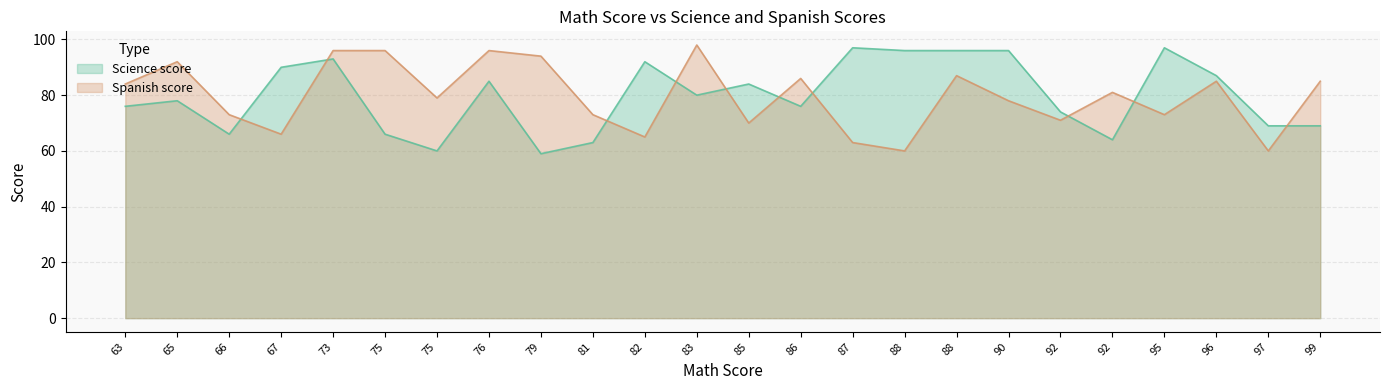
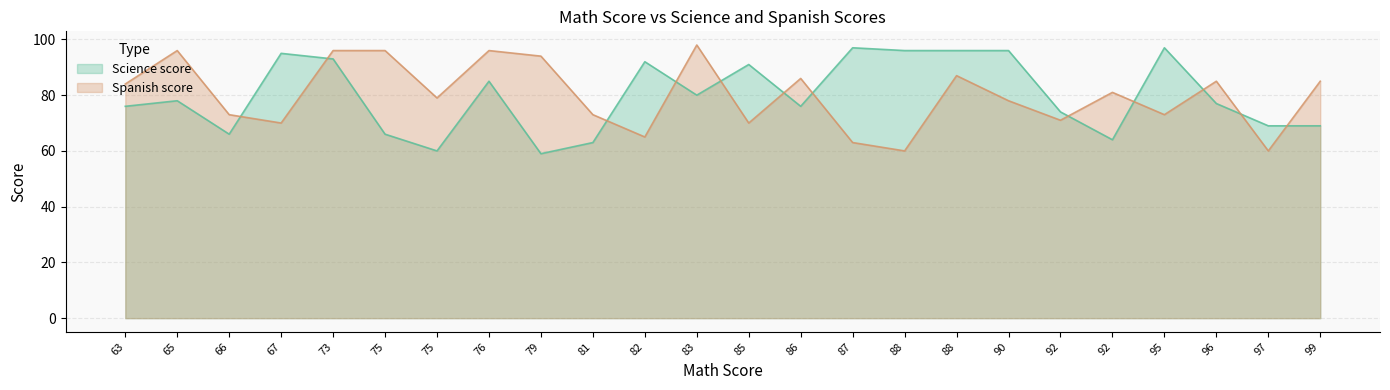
Spanish score, 65: 92 -> 96
Science score, 67: 90 -> 95
Spanish score, 67: 66 -> 70
Science score, 85: 84 -> 91
Science score, 96: 87 -> 77
